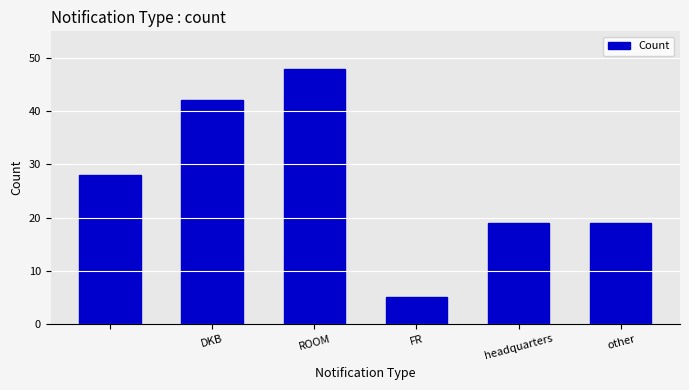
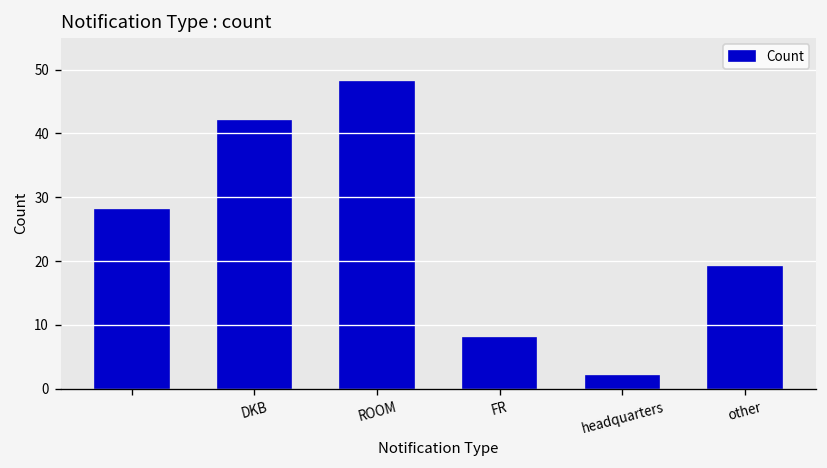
FR: 5 -> 8
headquarters: 19 -> 2
